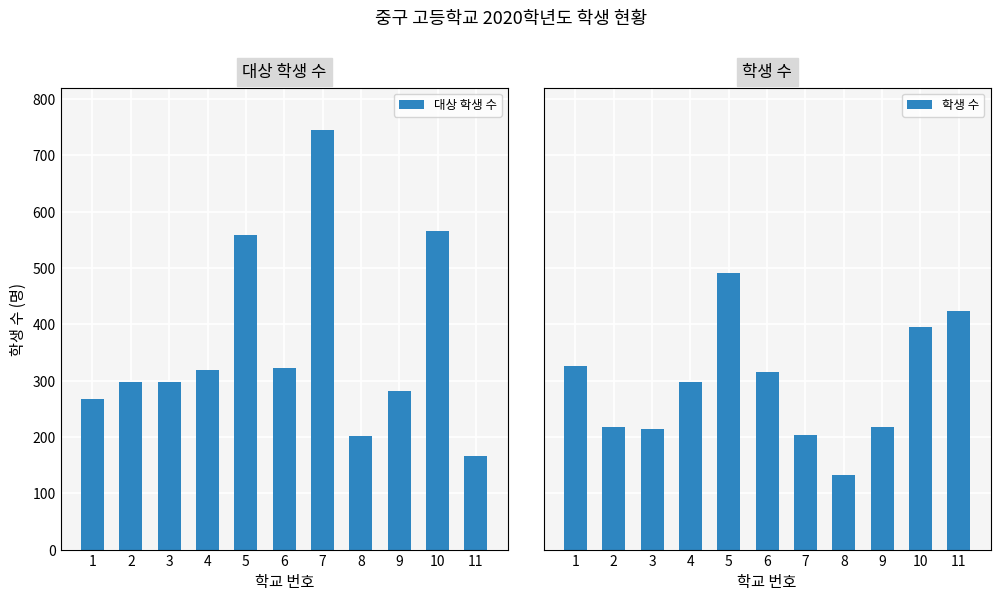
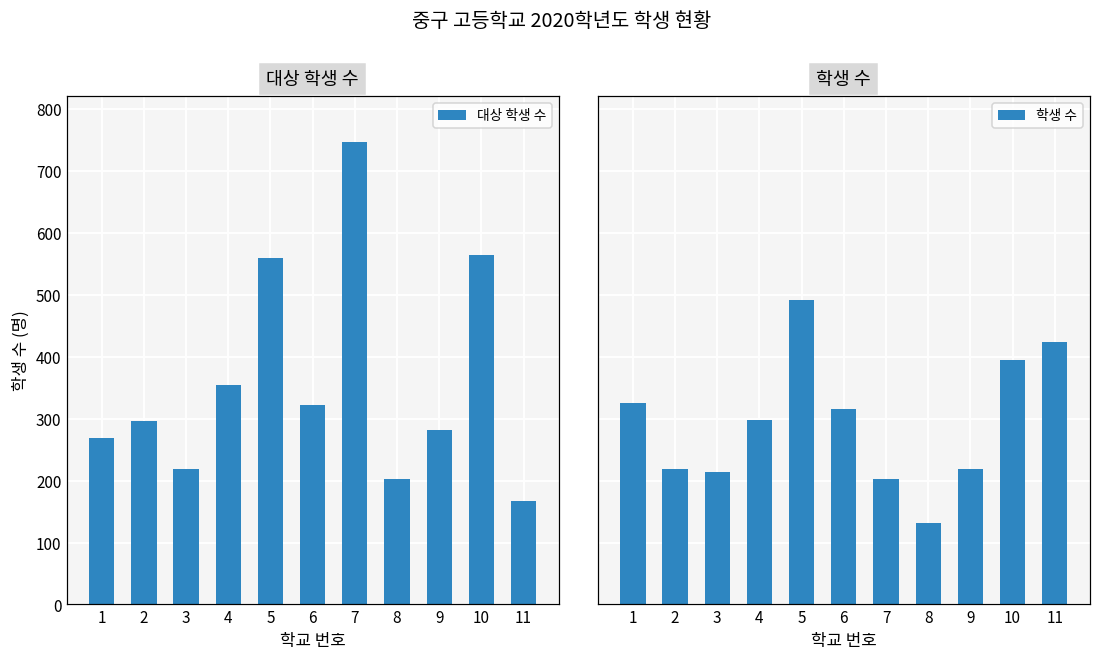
대상 학생 수, 3: 300 -> 220
대상 학생 수, 4: 320 -> 360
